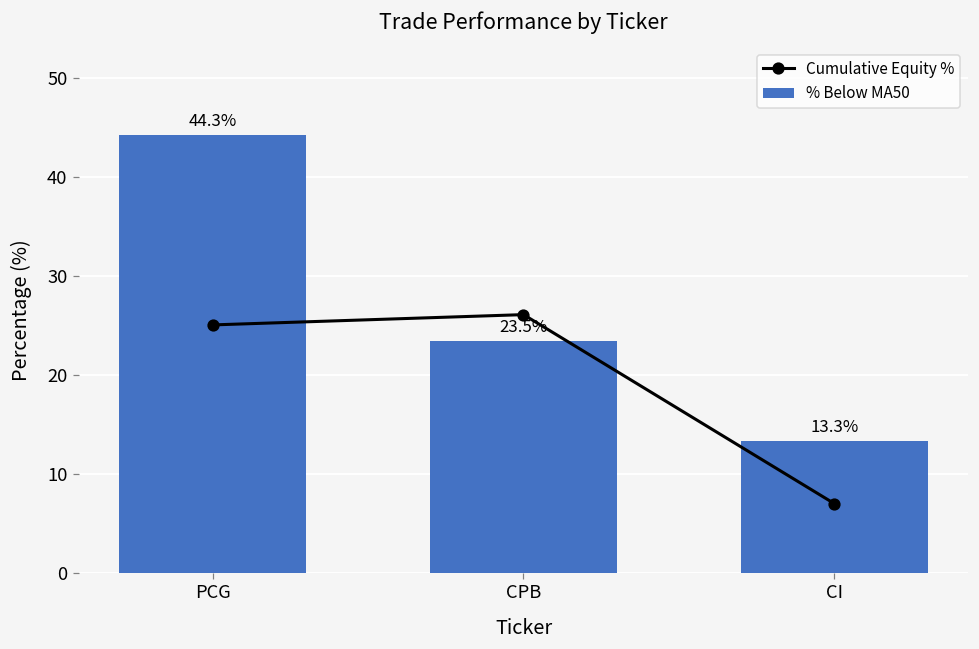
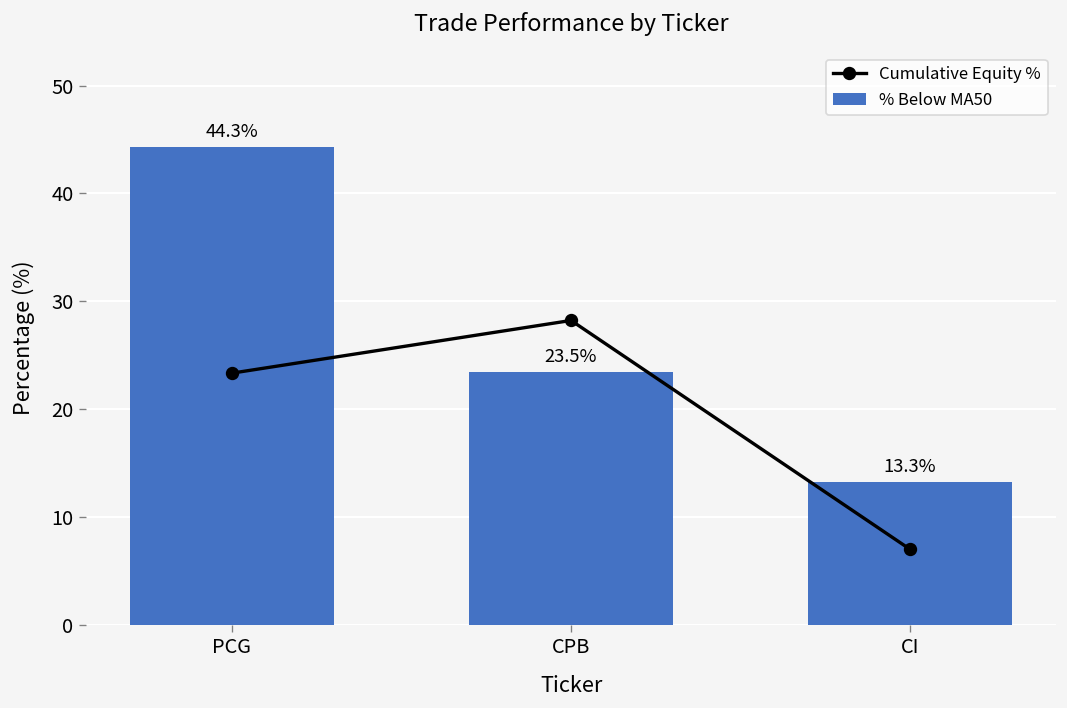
Cumulative Equity %, PCG: 25 -> 23
Cumulative Equity %, CPB: 26 -> 28
